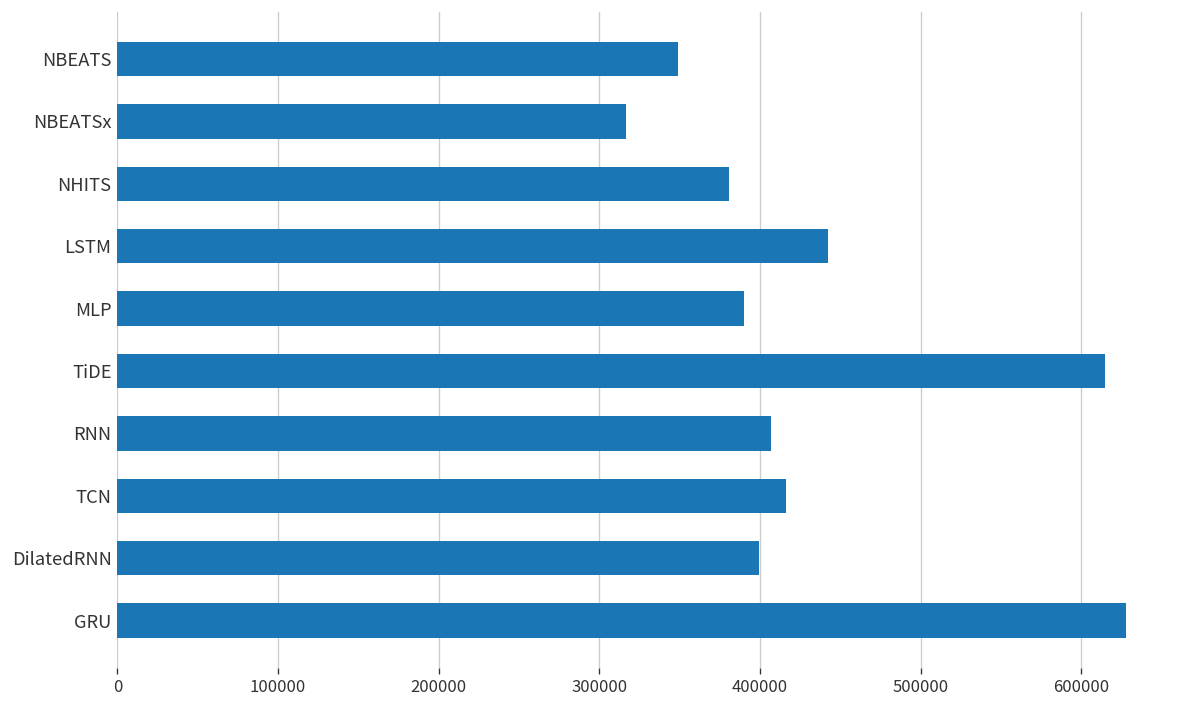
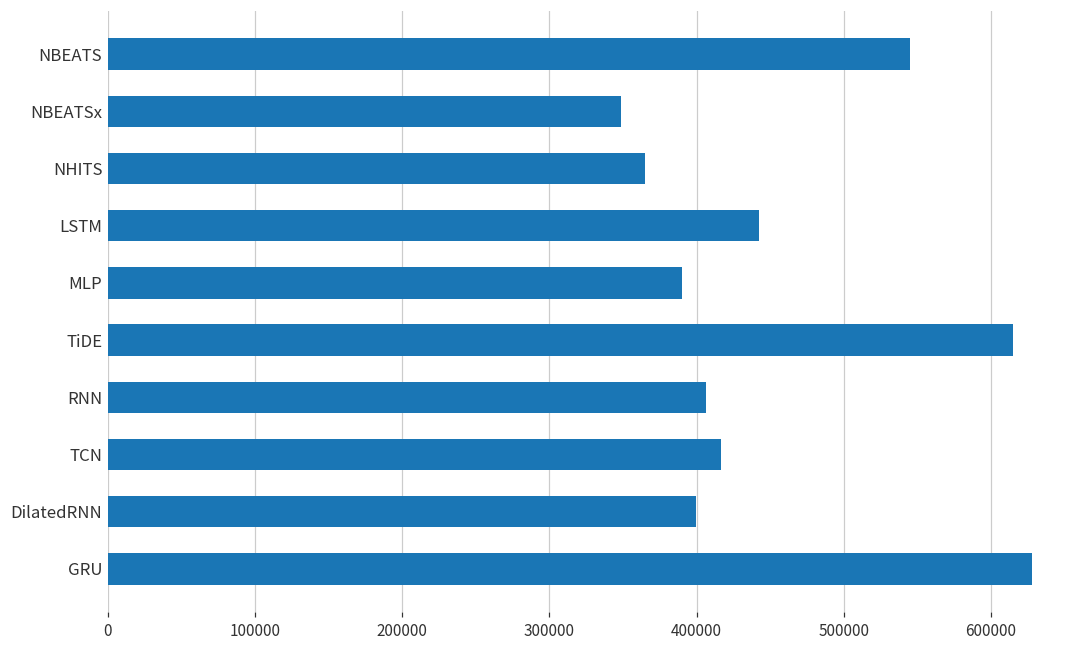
NBEATS: 349000 -> 545000
NBEATSx: 317000 -> 349000
NHITS: 381000 -> 365000
